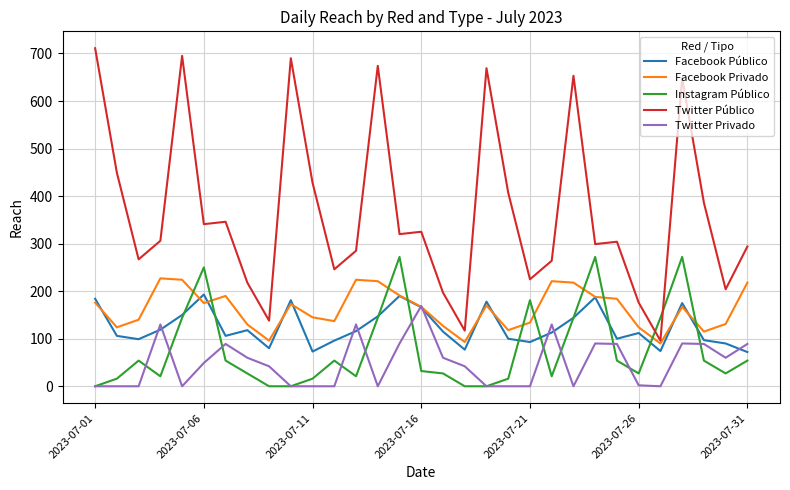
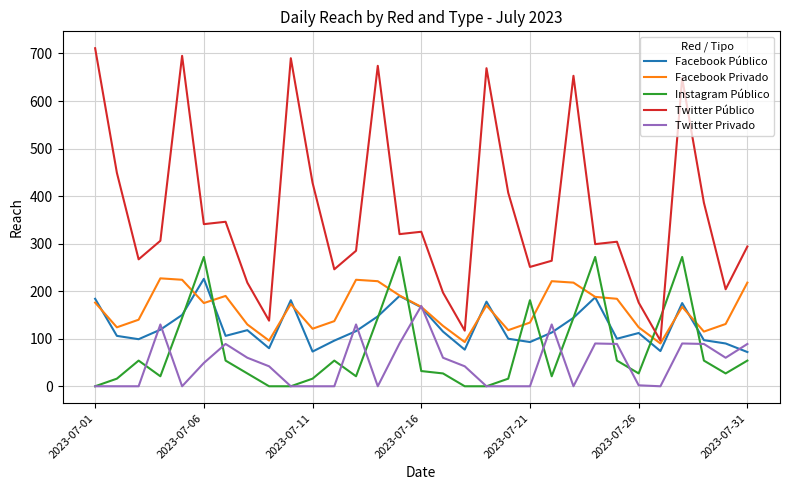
Facebook Público, 2023-07-06: 190 -> 230
Instagram Público, 2023-07-06: 250 -> 270
Facebook Privado, 2023-07-11: 150 -> 120
Twitter Público, 2023-07-21: 230 -> 250
